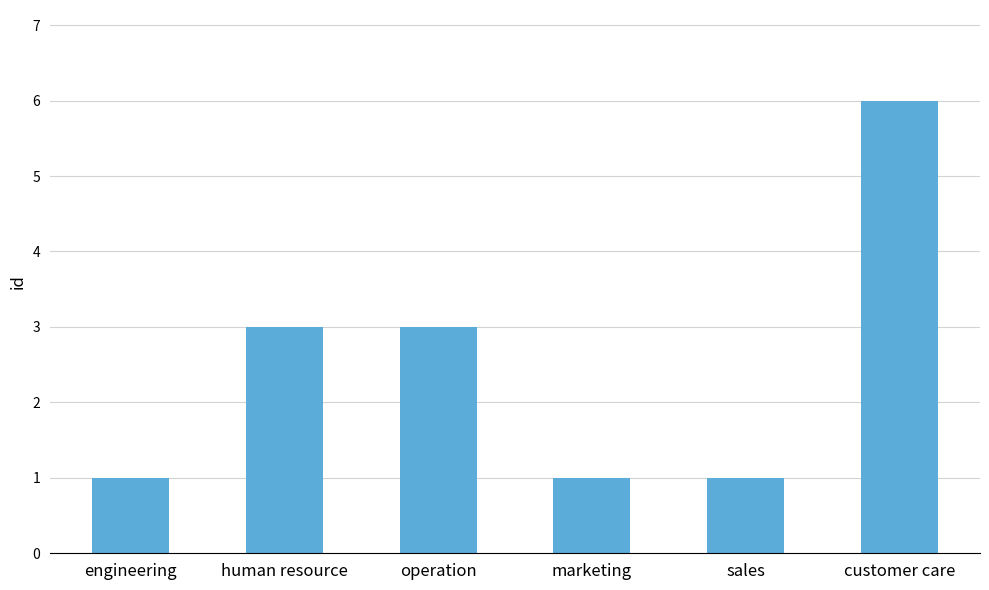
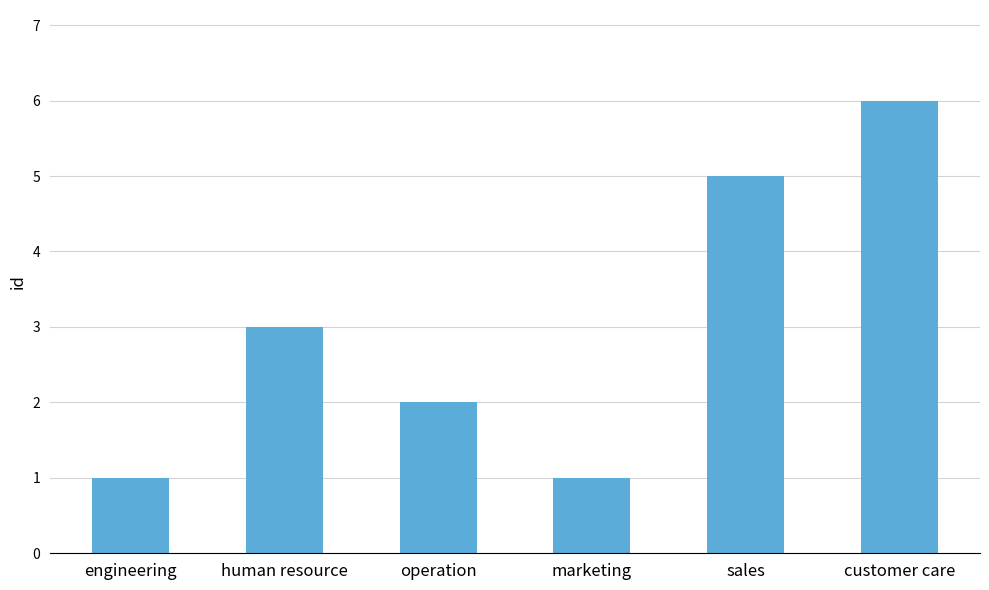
operation: 3 -> 2
sales: 1 -> 5
